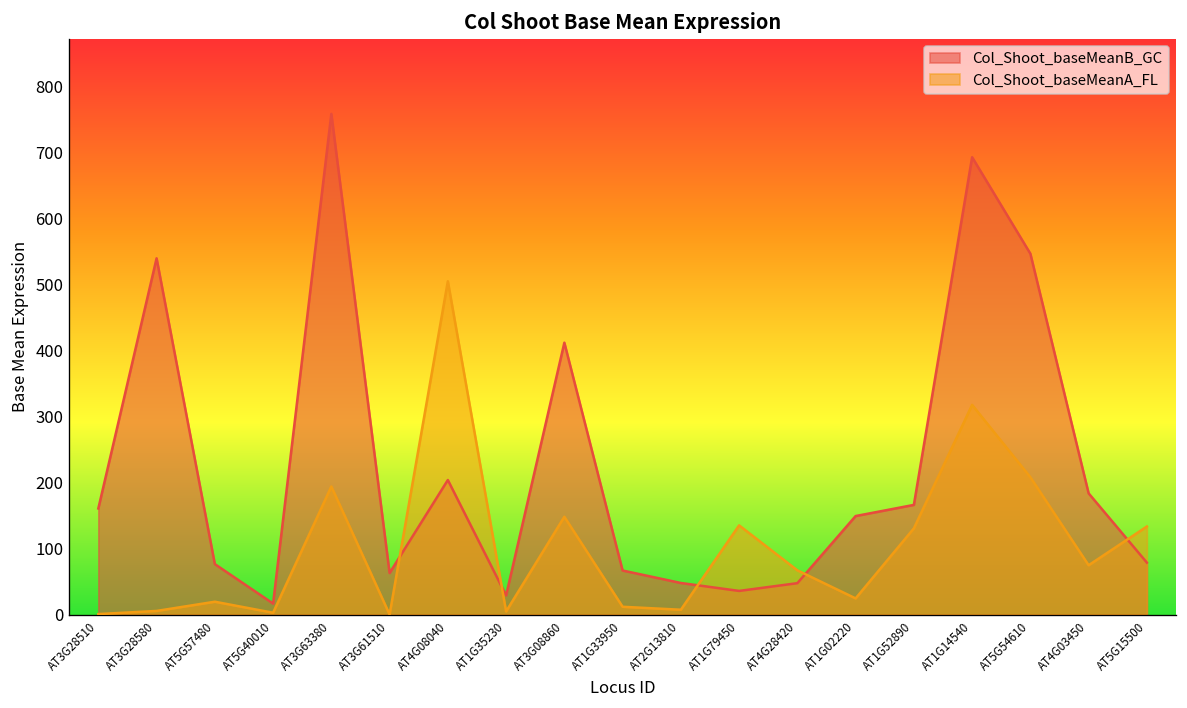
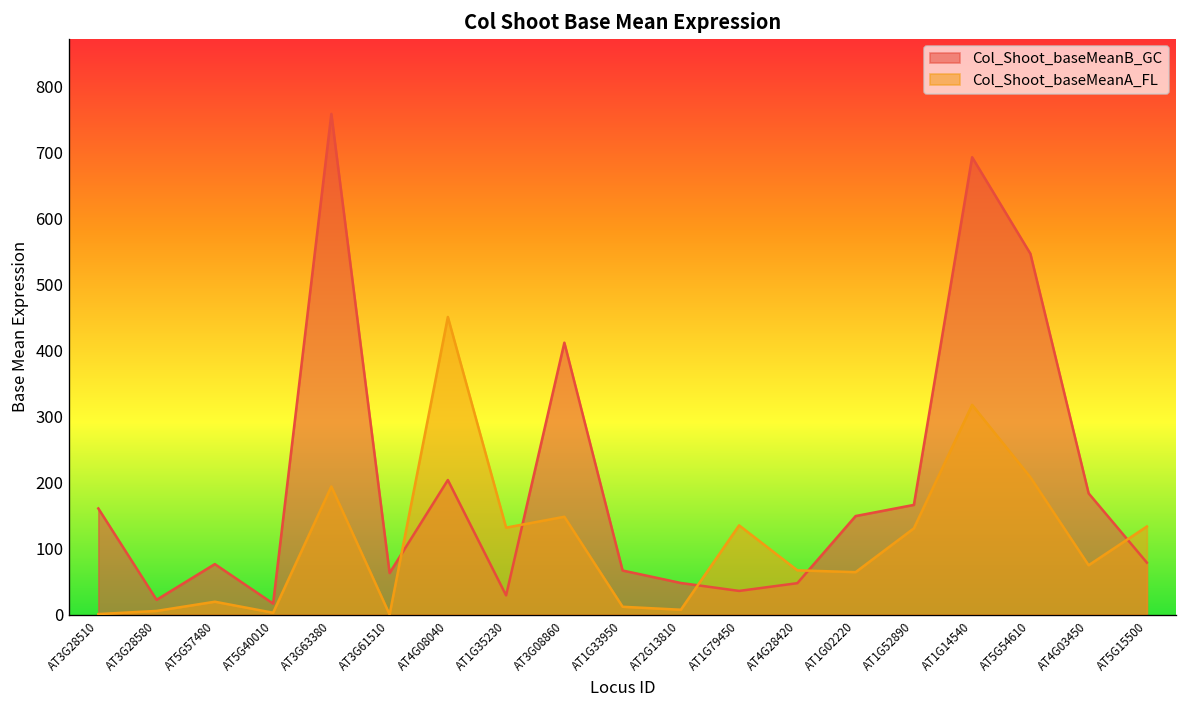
Col_Shoot_baseMeanB_GC, AT3G28580: 540 -> 20
Col_Shoot_baseMeanA_FL, AT4G08040: 500 -> 450
Col_Shoot_baseMeanA_FL, AT1G35230: 0 -> 130
Col_Shoot_baseMeanA_FL, AT1G02220: 20 -> 60
